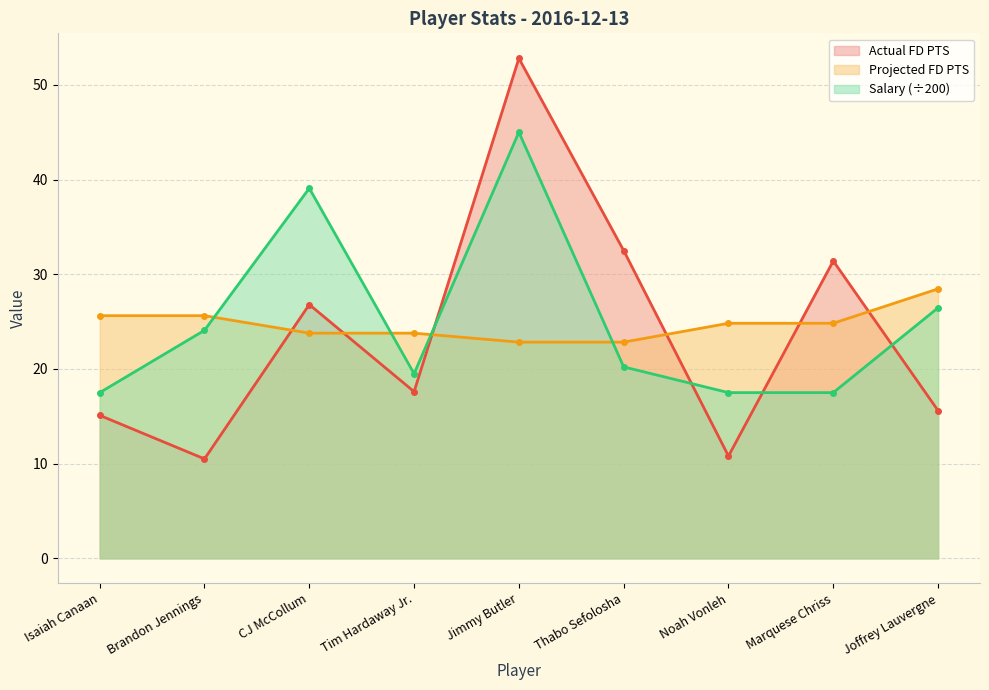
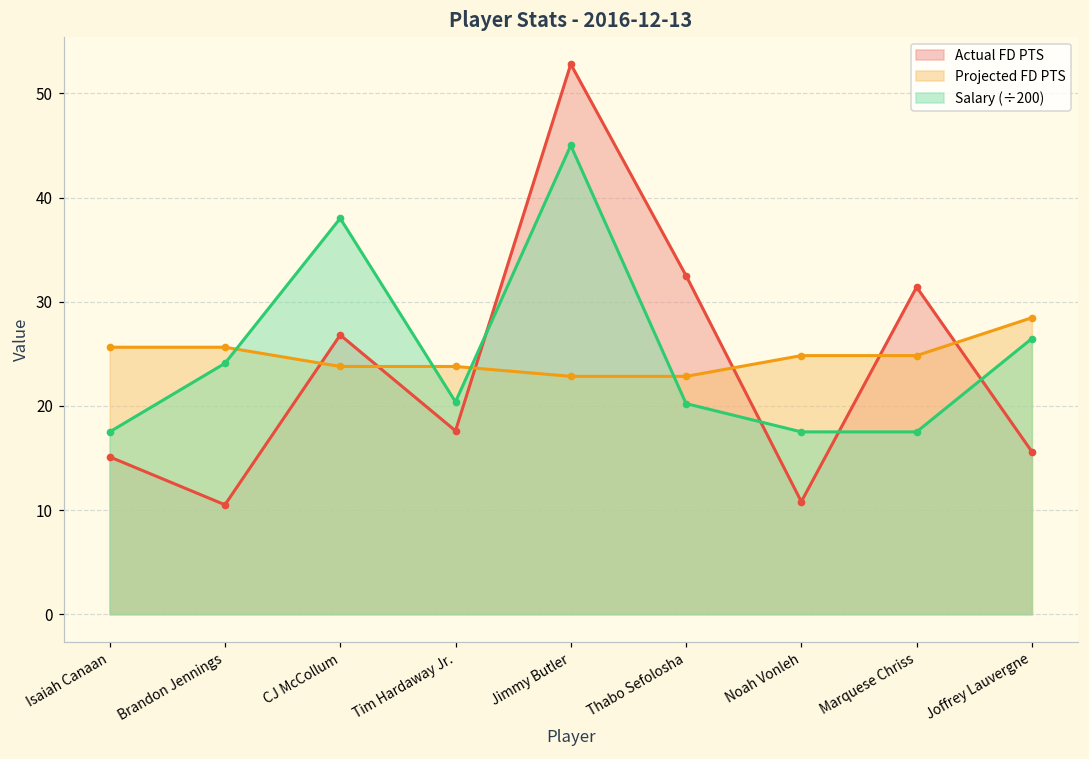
Salary (÷200), CJ McCollum: 39 -> 38
Salary (÷200), Tim Hardaway Jr.: 19.5 -> 20.4
